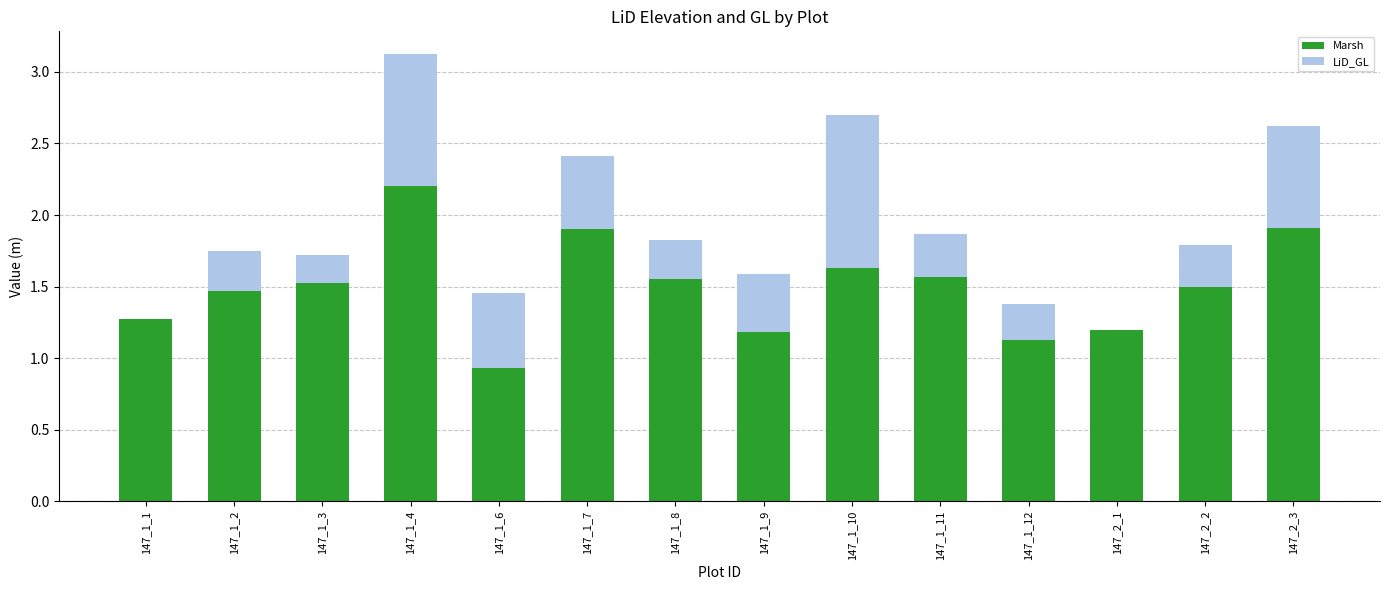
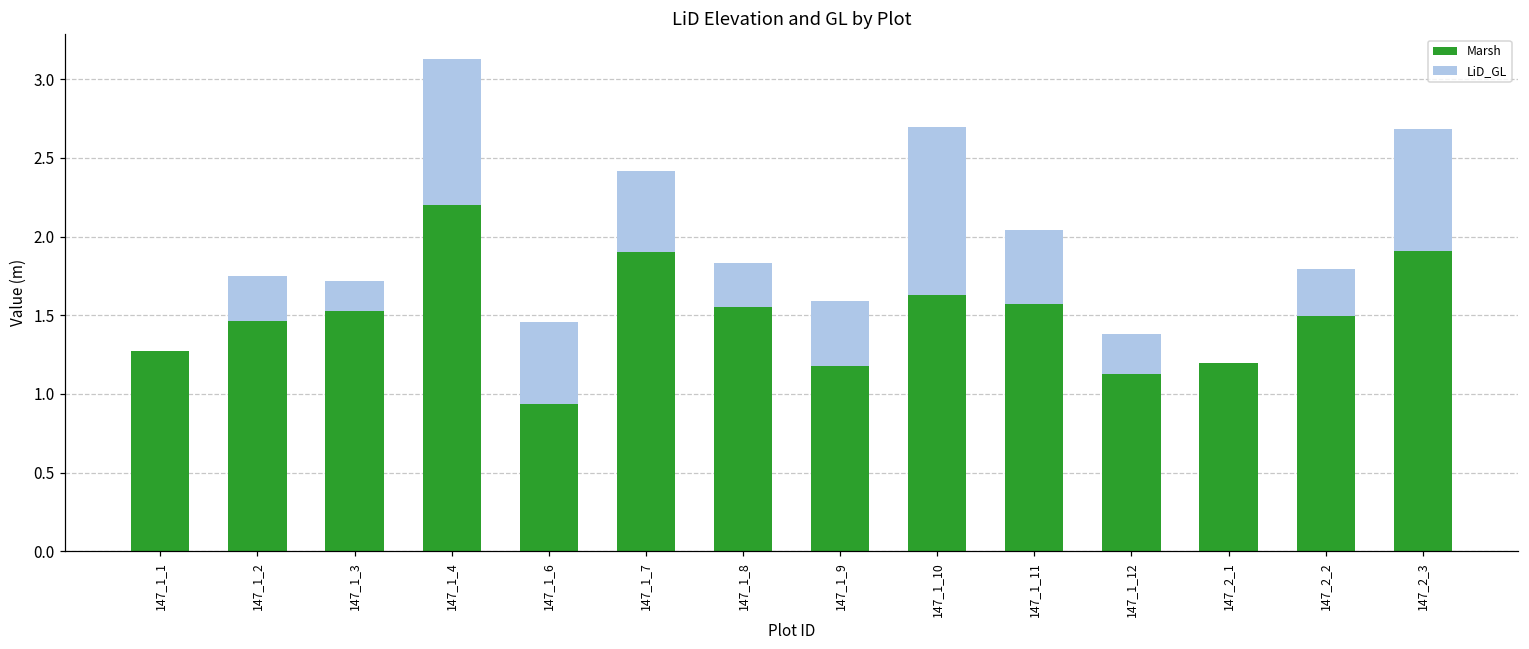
LiD_GL, 147_1_11: 0.30 -> 0.47
LiD_GL, 147_2_3: 0.71 -> 0.77
